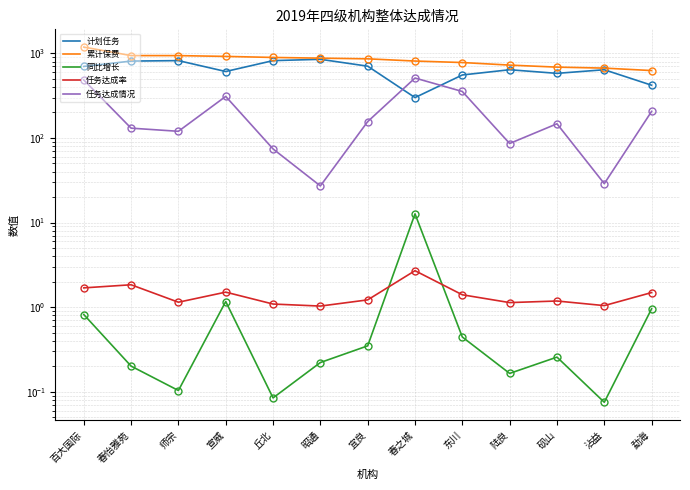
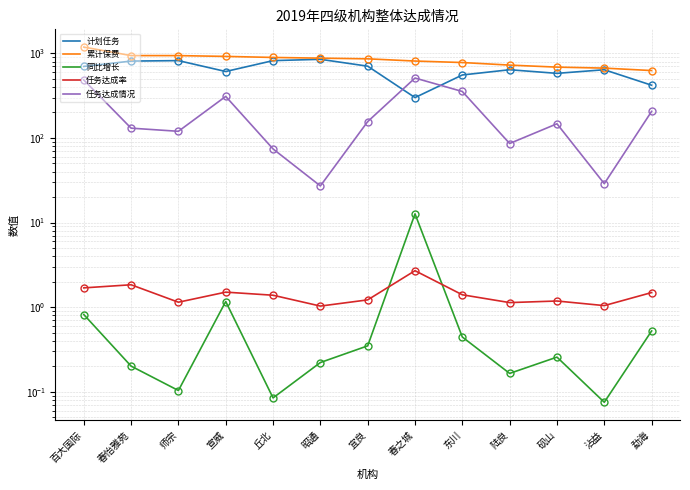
任务达成率, 丘北: 1.1 -> 1.4
同比增长, 勐海: 1.0 -> 0.5
